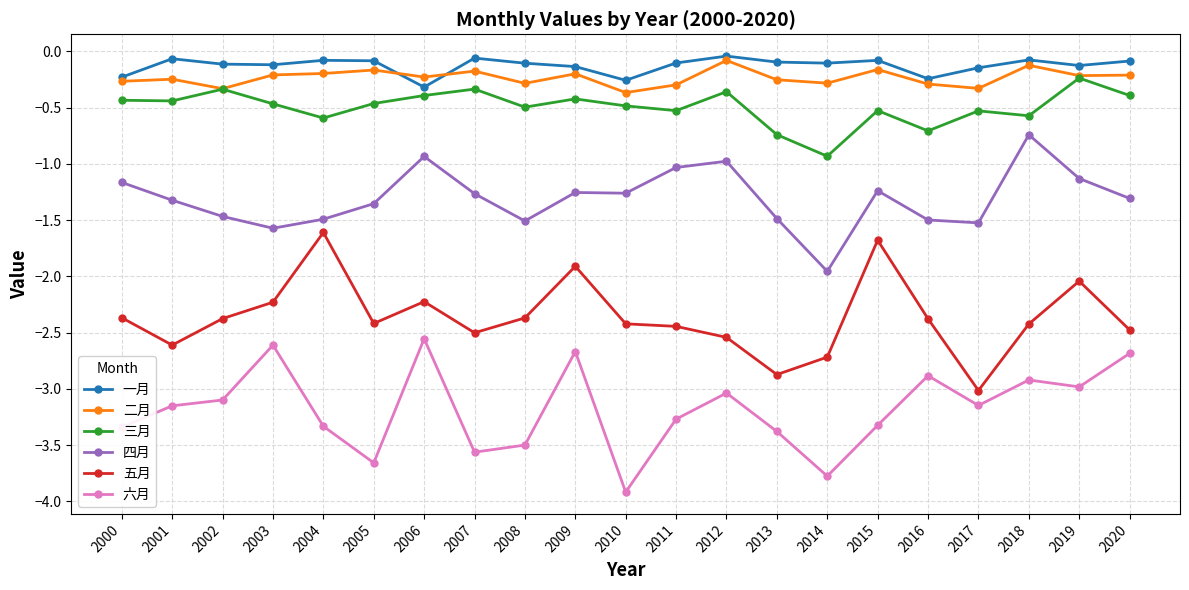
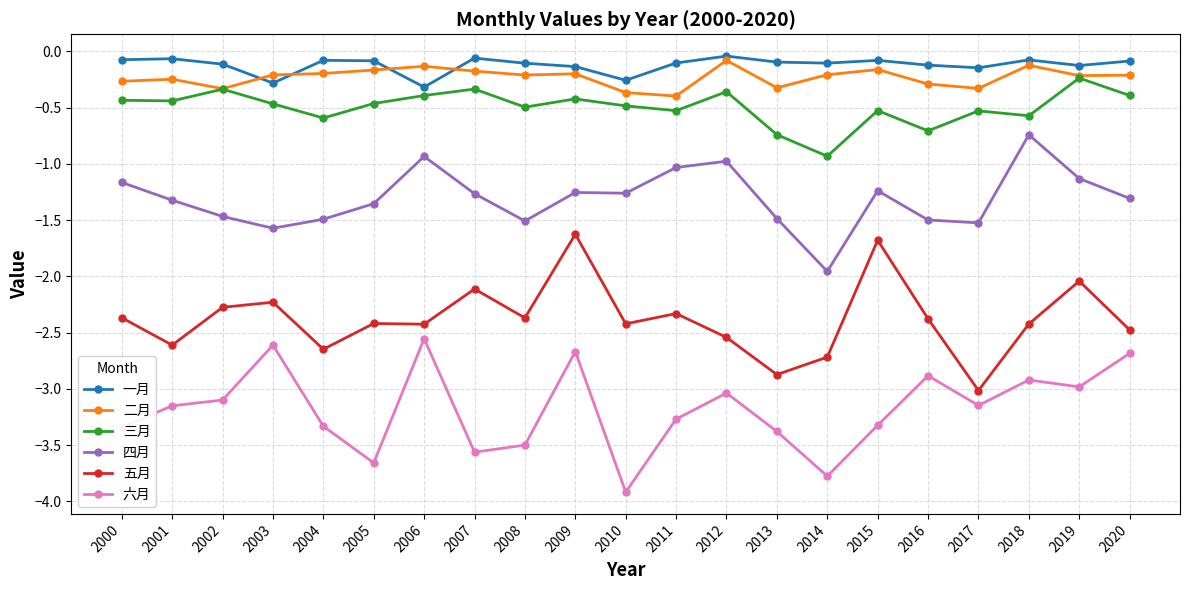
一月, 2000: -0.23 -> -0.07
五月, 2002: -2.38 -> -2.28
一月, 2003: -0.12 -> -0.28
五月, 2004: -1.61 -> -2.65
二月, 2006: -0.23 -> -0.13
五月, 2006: -2.22 -> -2.43
五月, 2007: -2.50 -> -2.11
二月, 2008: -0.28 -> -0.21
五月, 2009: -1.91 -> -1.62
二月, 2011: -0.30 -> -0.40
五月, 2011: -2.44 -> -2.33
二月, 2013: -0.25 -> -0.32
二月, 2014: -0.28 -> -0.21
一月, 2016: -0.24 -> -0.12
